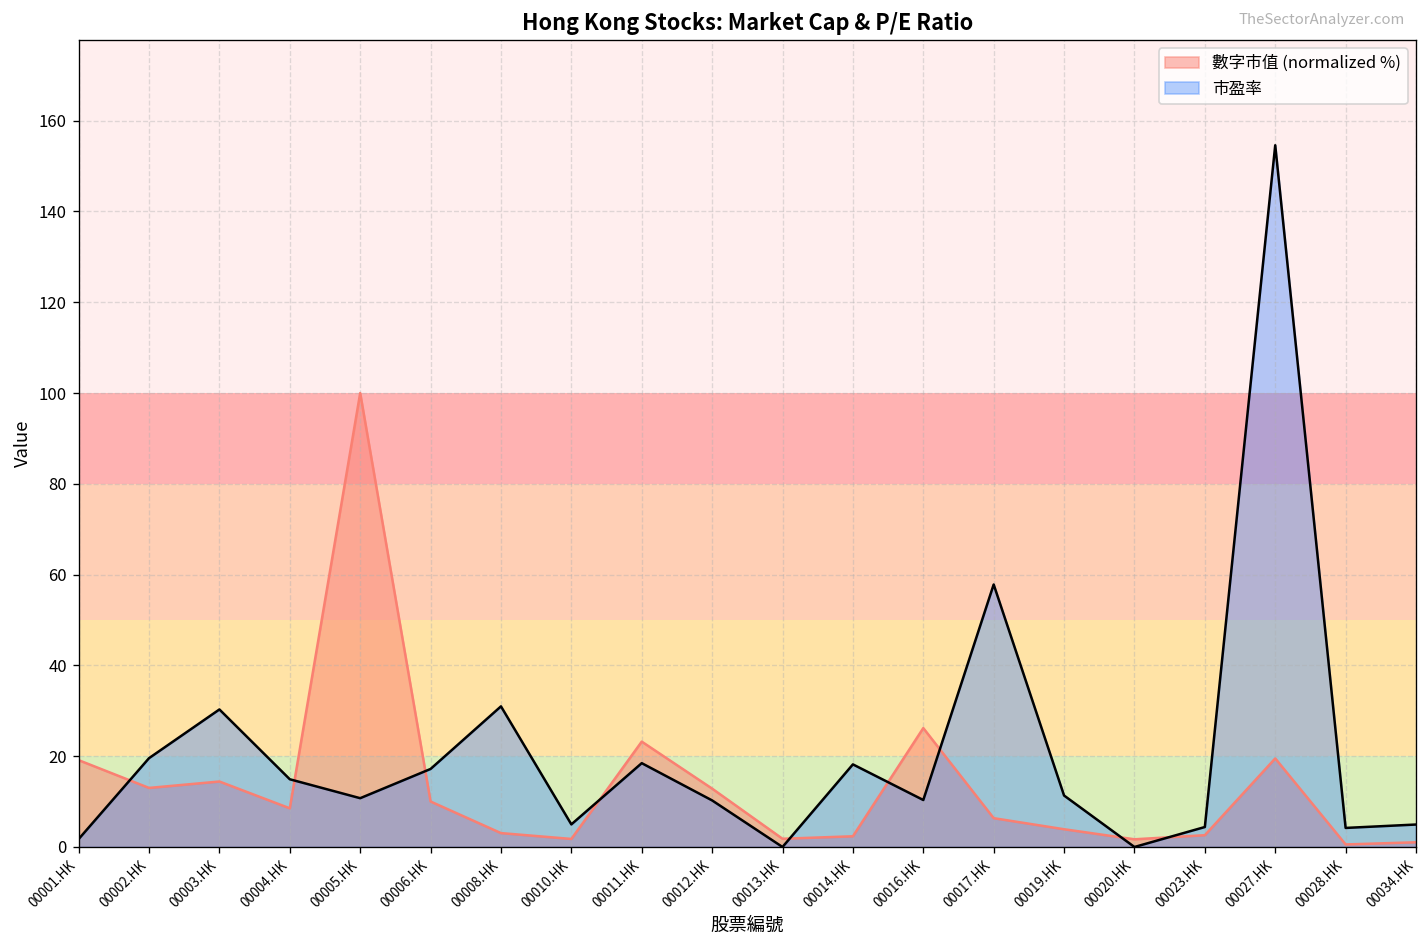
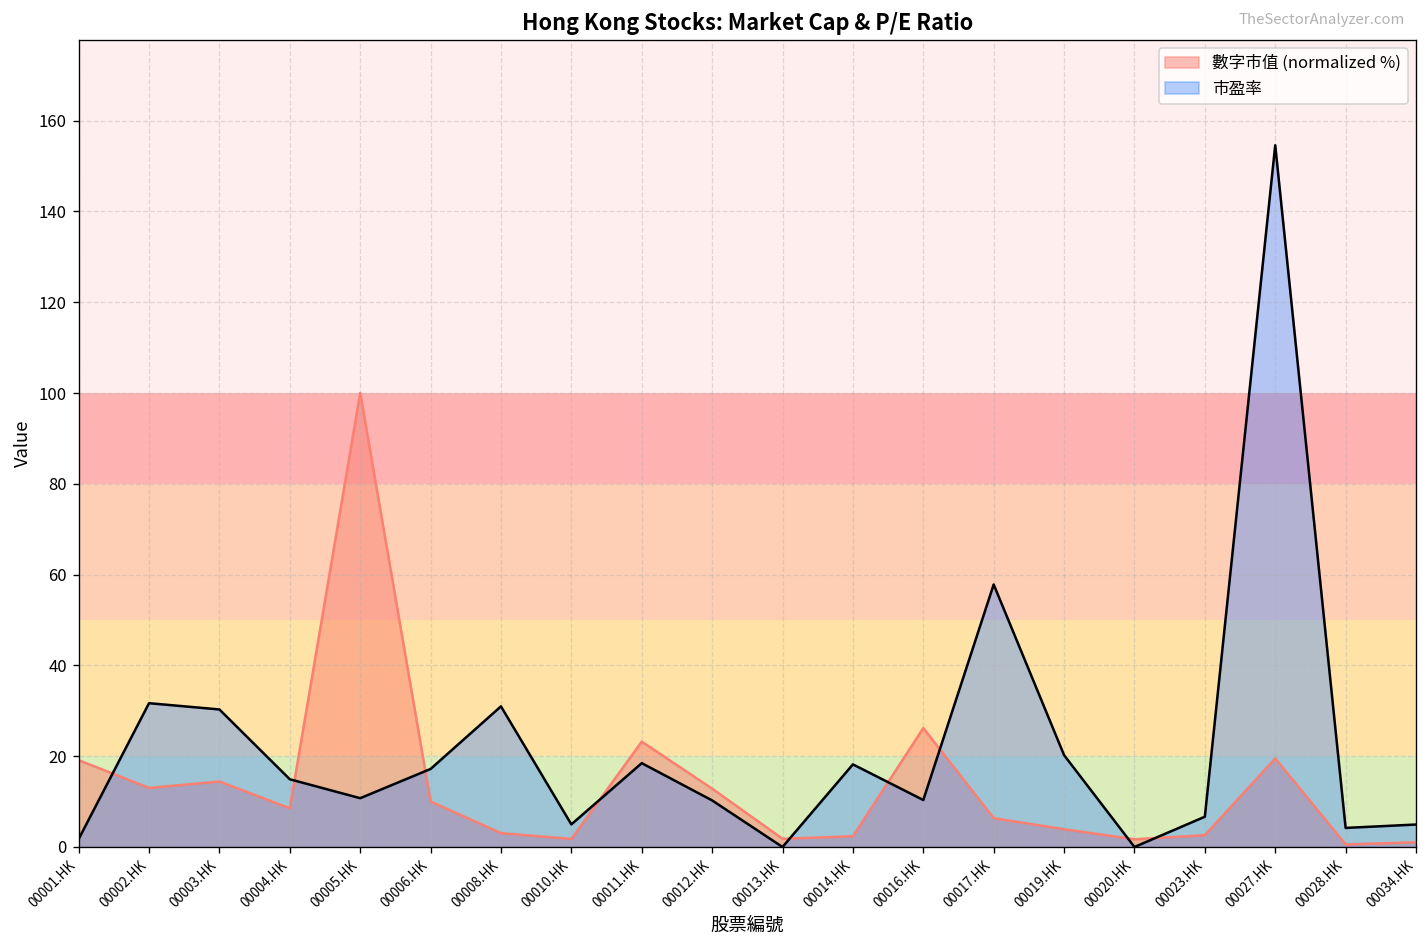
市盈率, 00002.HK: 20 -> 32
市盈率, 00019.HK: 11 -> 20
市盈率, 00023.HK: 4 -> 7
